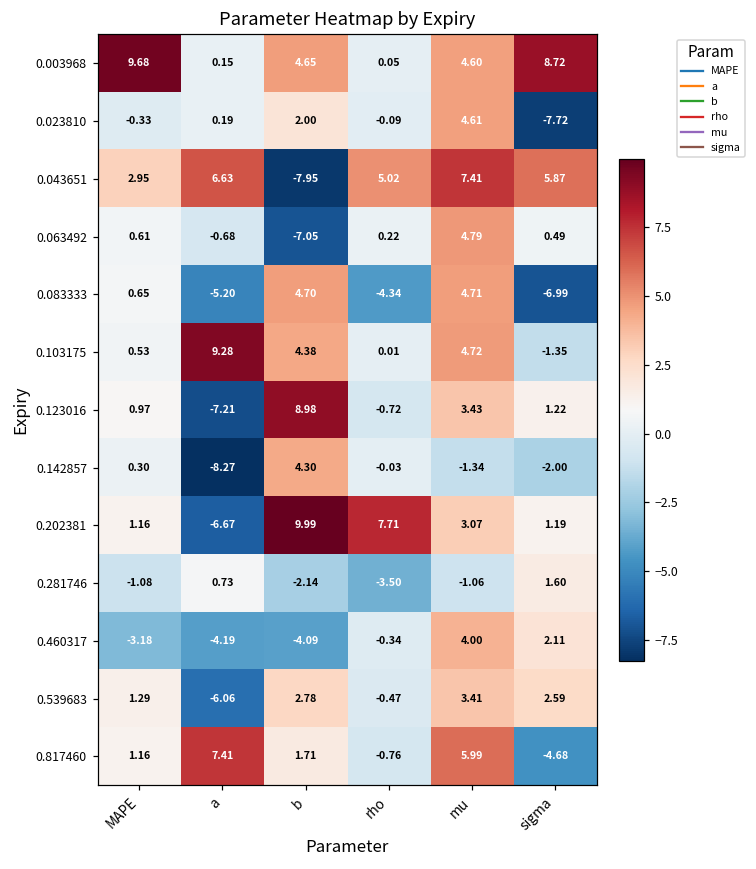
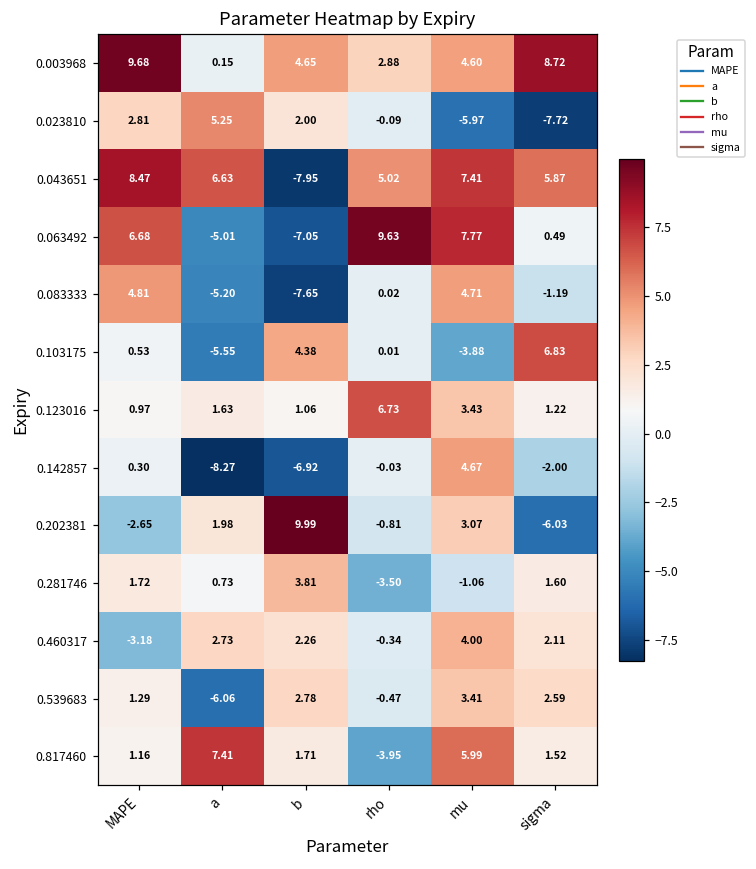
0.003968, rho: 0.05 -> 2.88
0.023810, MAPE: -0.33 -> 2.81
0.023810, a: 0.19 -> 5.25
0.023810, mu: 4.61 -> -5.97
0.043651, MAPE: 2.95 -> 8.47
0.063492, MAPE: 0.61 -> 6.68
0.063492, a: -0.68 -> -5.01
0.063492, rho: 0.22 -> 9.63
0.063492, mu: 4.79 -> 7.77
0.083333, MAPE: 0.65 -> 4.81
0.083333, b: 4.70 -> -7.65
0.083333, rho: -4.34 -> 0.02
0.083333, sigma: -6.99 -> -1.19
0.103175, a: 9.28 -> -5.55
0.103175, mu: 4.72 -> -3.88
0.103175, sigma: -1.35 -> 6.83
0.123016, a: -7.21 -> 1.63
0.123016, b: 8.98 -> 1.06
0.123016, rho: -0.72 -> 6.73
0.142857, b: 4.30 -> -6.92
0.142857, mu: -1.34 -> 4.67
0.202381, MAPE: 1.16 -> -2.65
0.202381, a: -6.67 -> 1.98
0.202381, rho: 7.71 -> -0.81
0.202381, sigma: 1.19 -> -6.03
0.281746, MAPE: -1.08 -> 1.72
0.281746, b: -2.14 -> 3.81
0.460317, a: -4.19 -> 2.73
0.460317, b: -4.09 -> 2.26
0.817460, rho: -0.76 -> -3.95
0.817460, sigma: -4.68 -> 1.52
